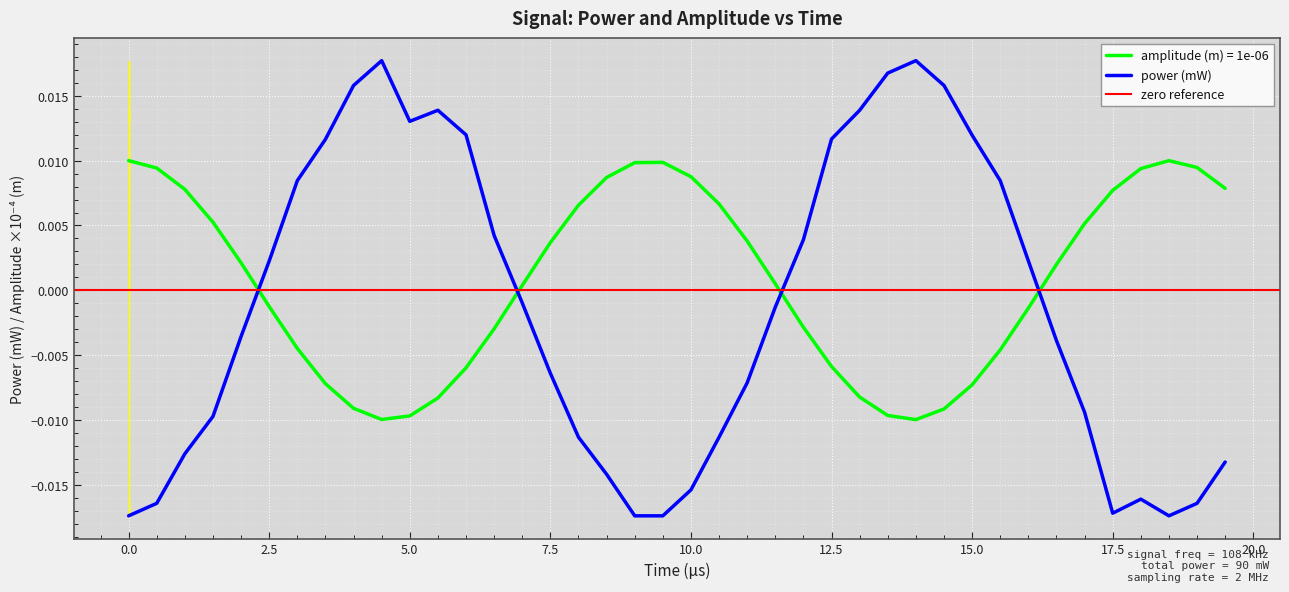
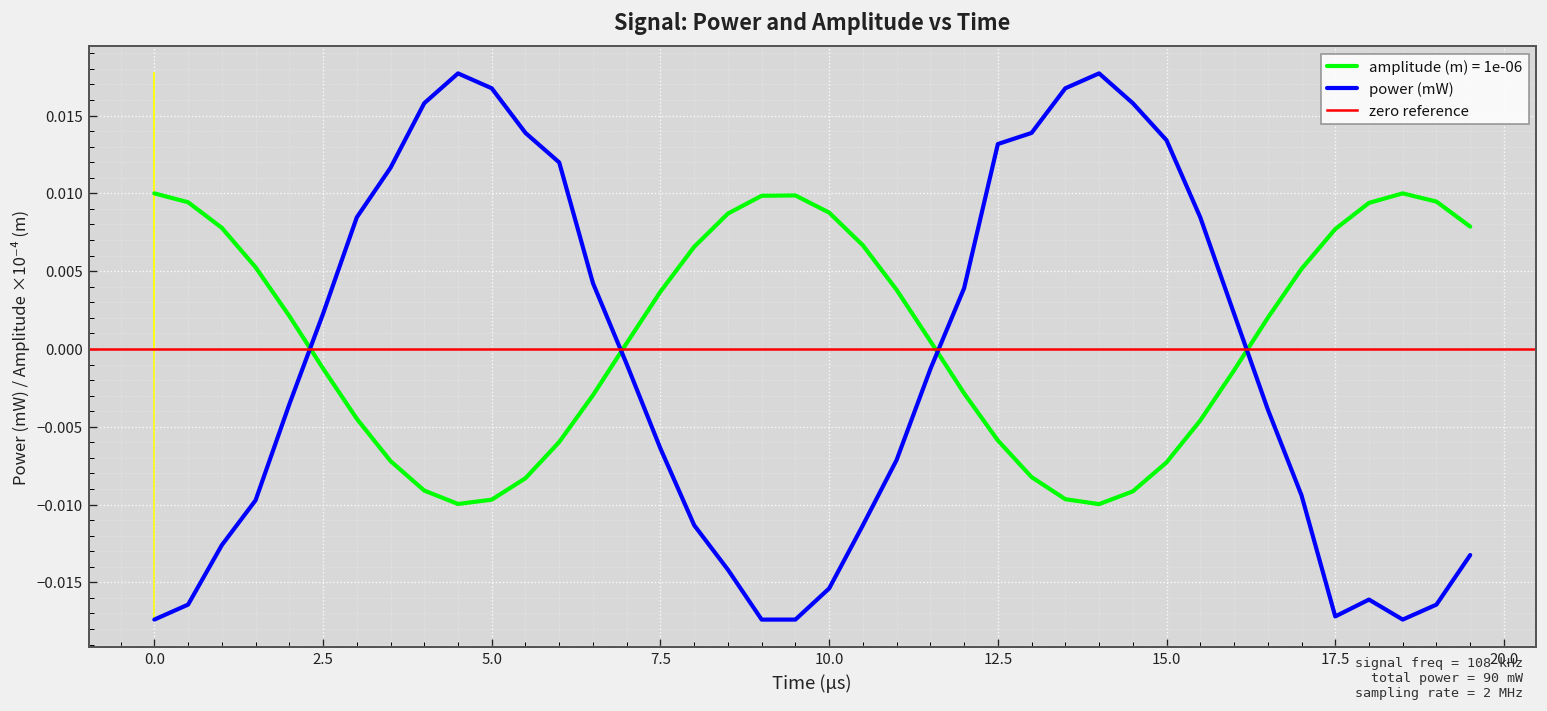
power (mW), 5.0: 0.0130 -> 0.0168
power (mW), 12.5: 0.0117 -> 0.0132
power (mW), 15.0: 0.0120 -> 0.0134
